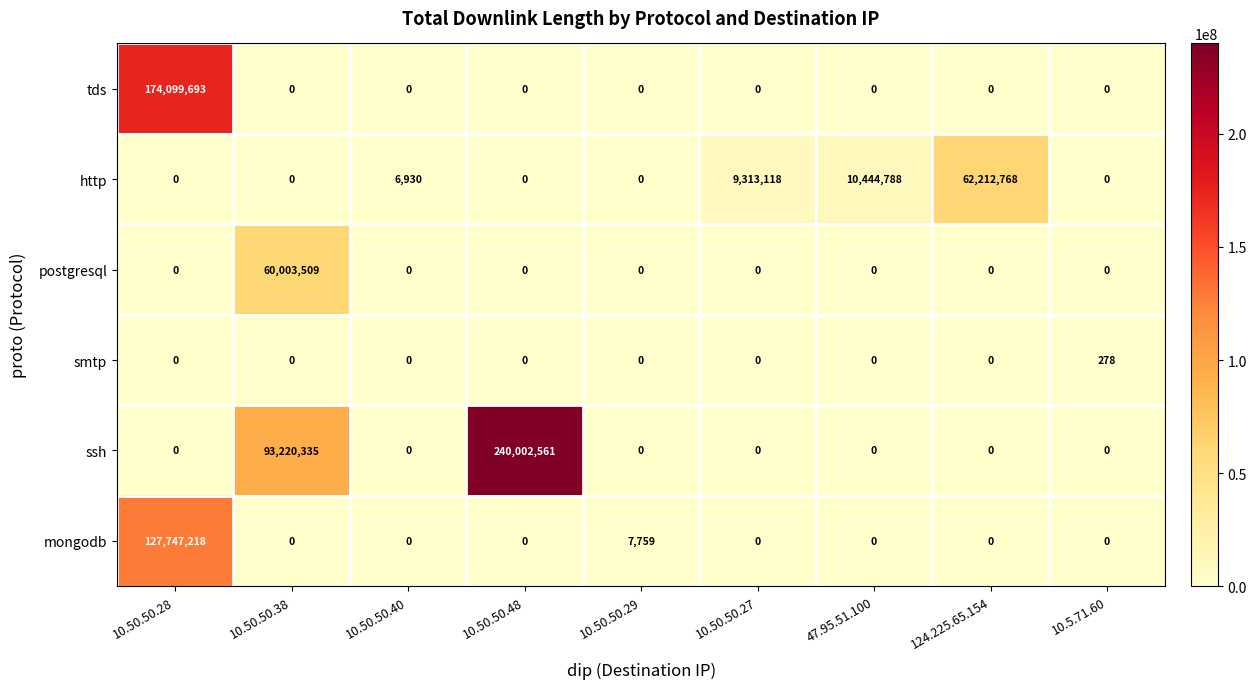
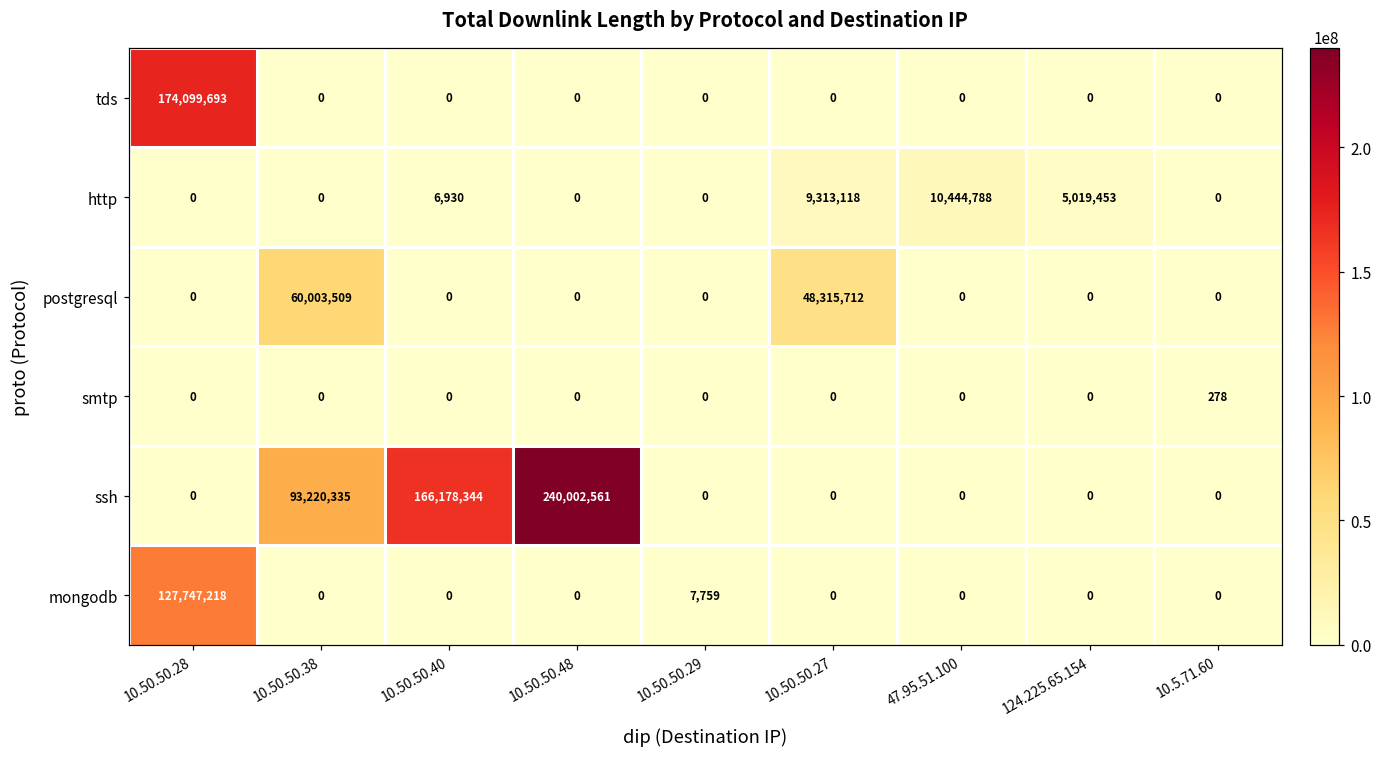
http, 124.225.65.154: 62,212,768 -> 5,019,453
postgresql, 10.50.50.27: 0 -> 48,315,712
ssh, 10.50.50.40: 0 -> 166,178,344
